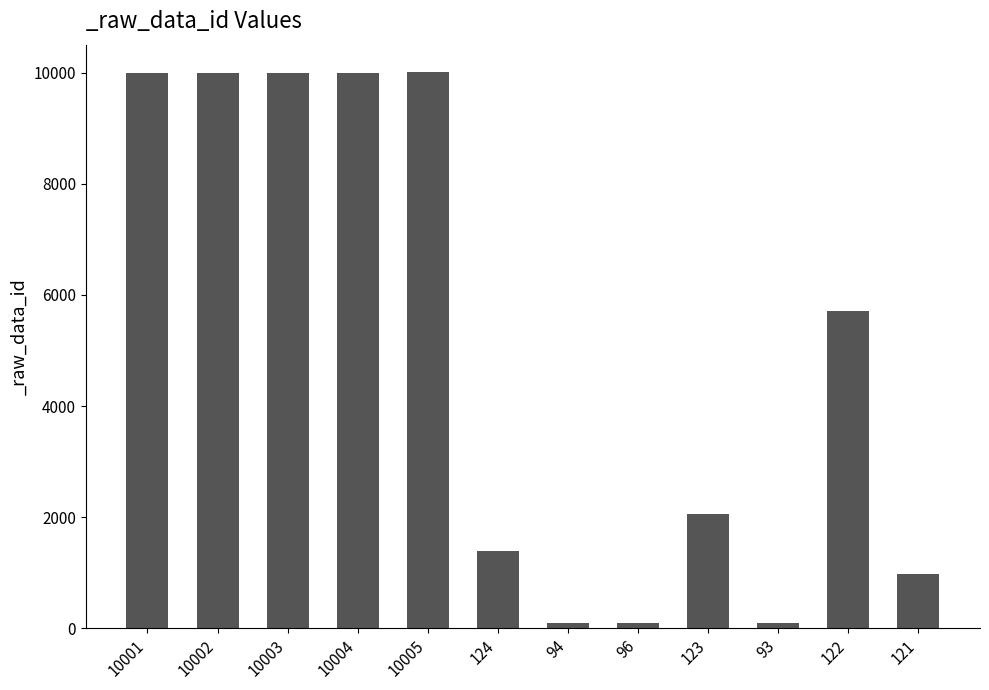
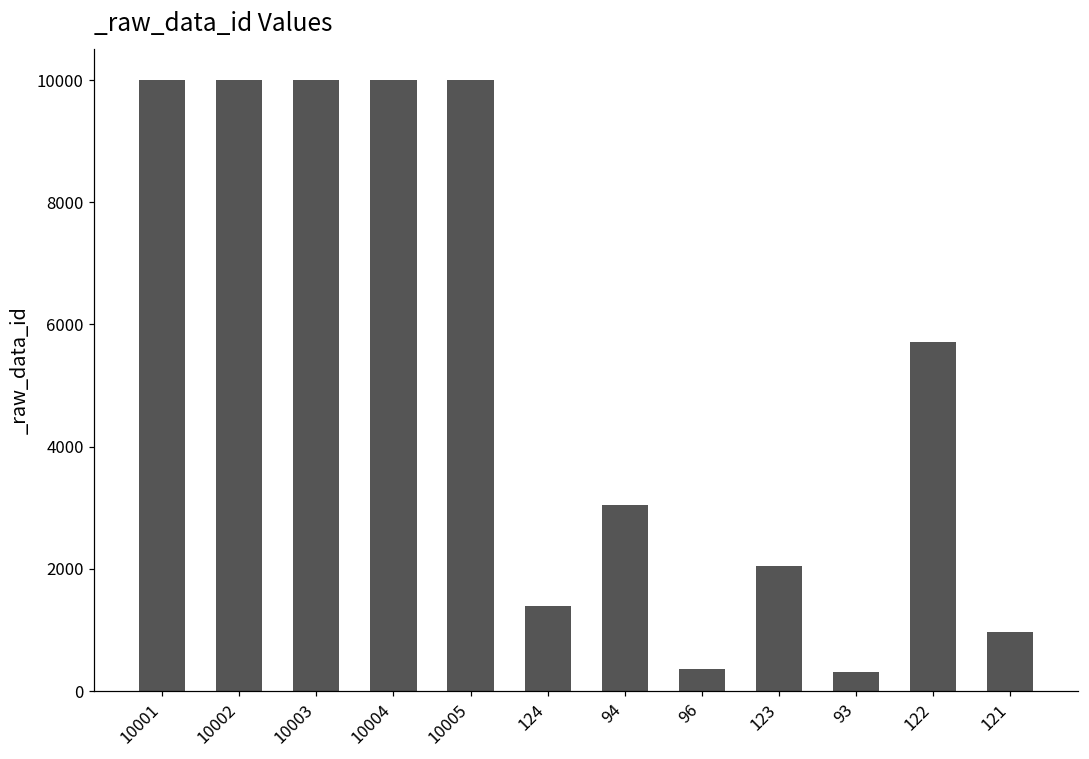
94: 100 -> 3000
96: 100 -> 400
93: 100 -> 300
